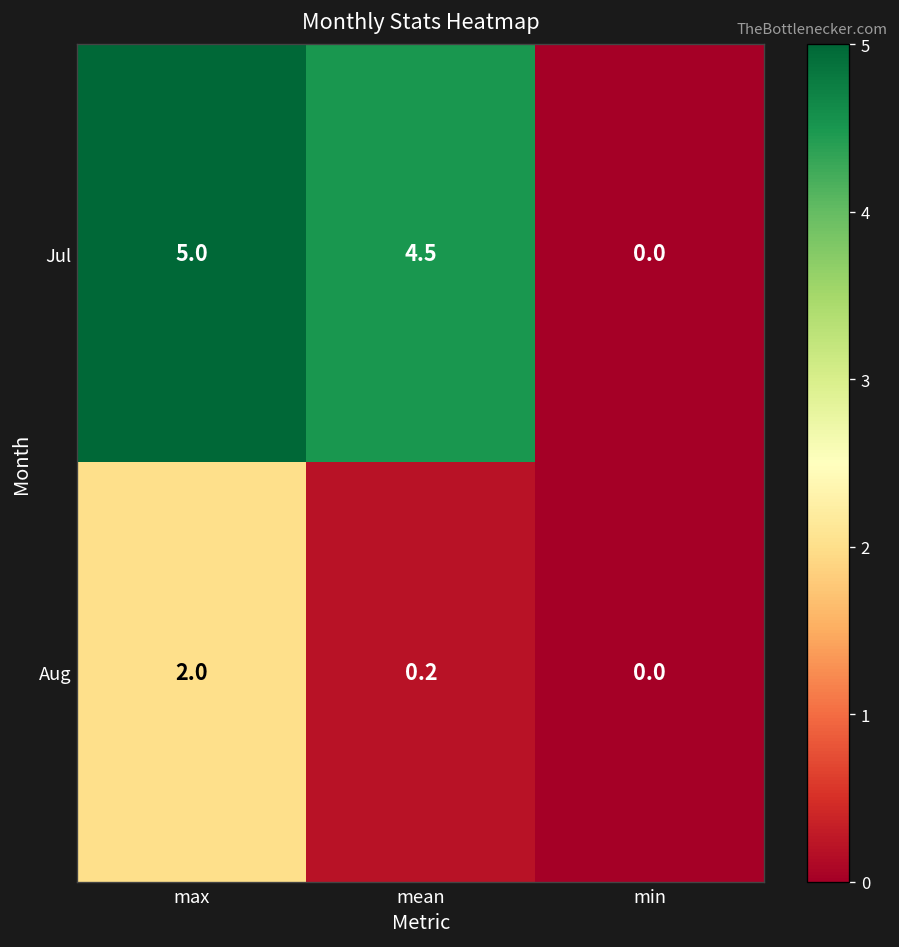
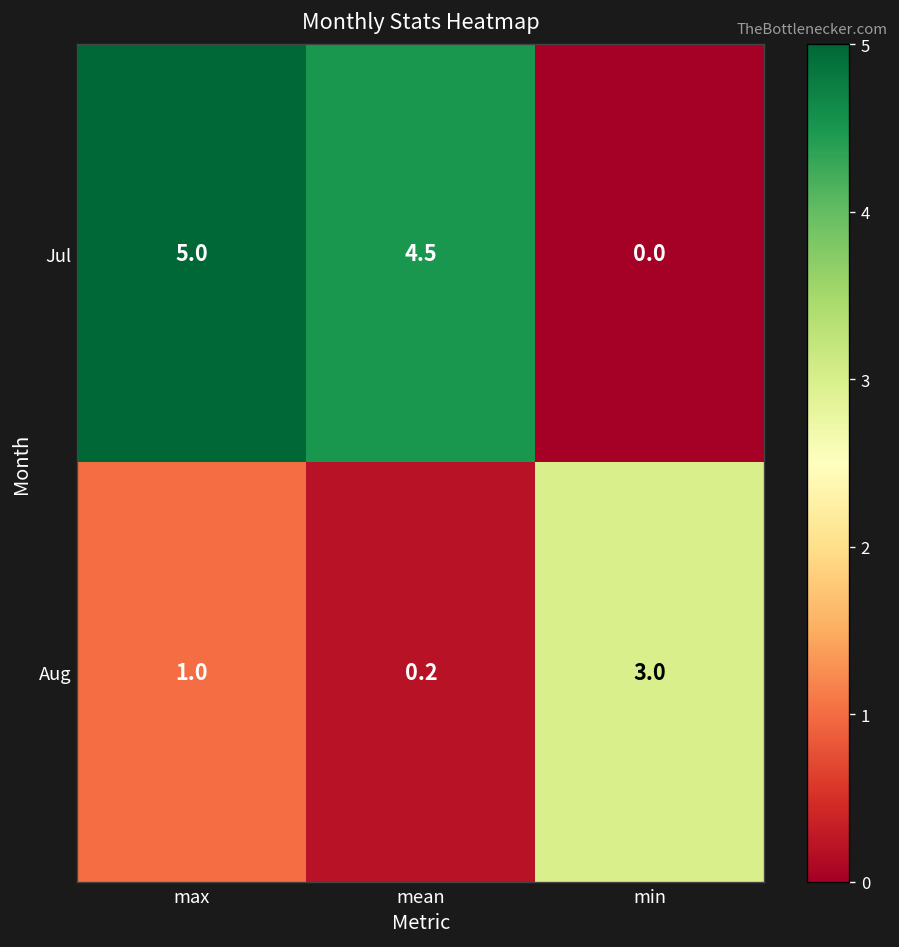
Aug, max: 2.0 -> 1.0
Aug, min: 0.0 -> 3.0
